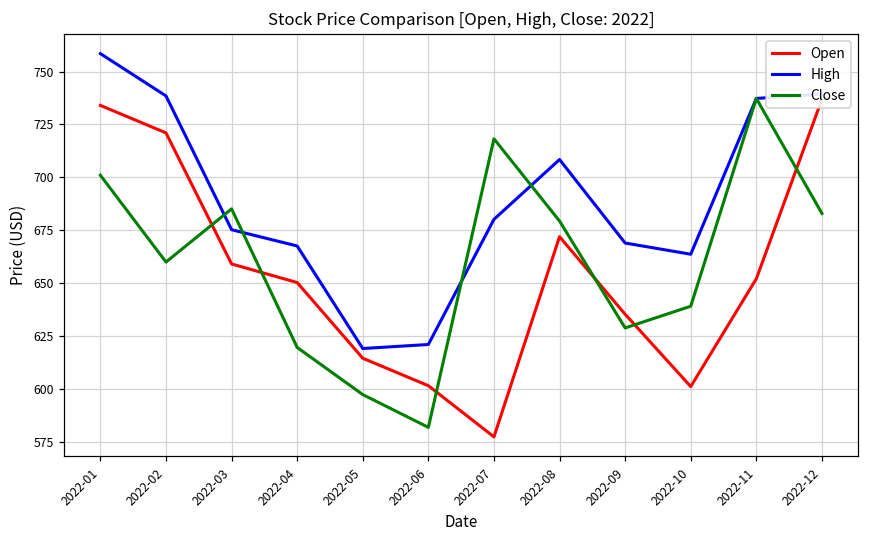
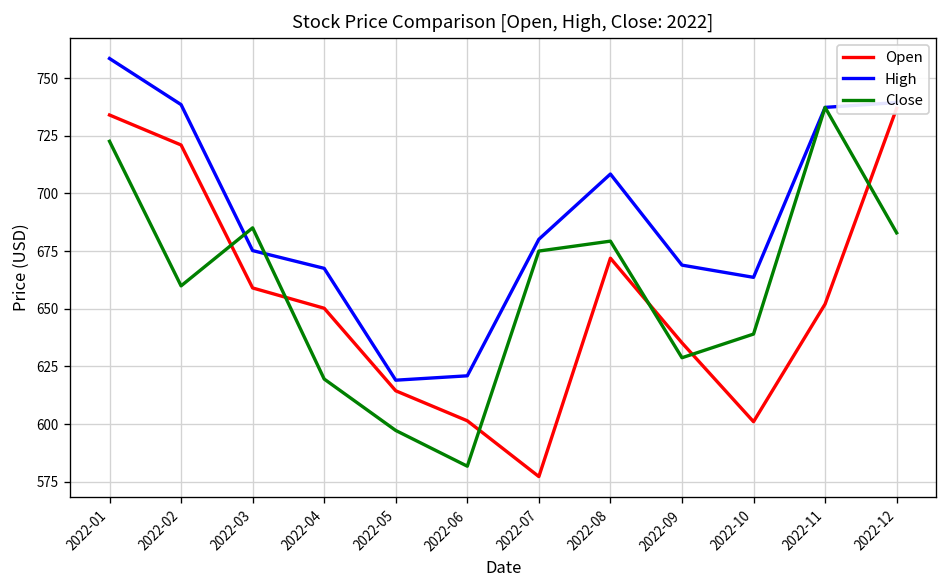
Close, 2022-01: 701 -> 723
Close, 2022-07: 718 -> 675
